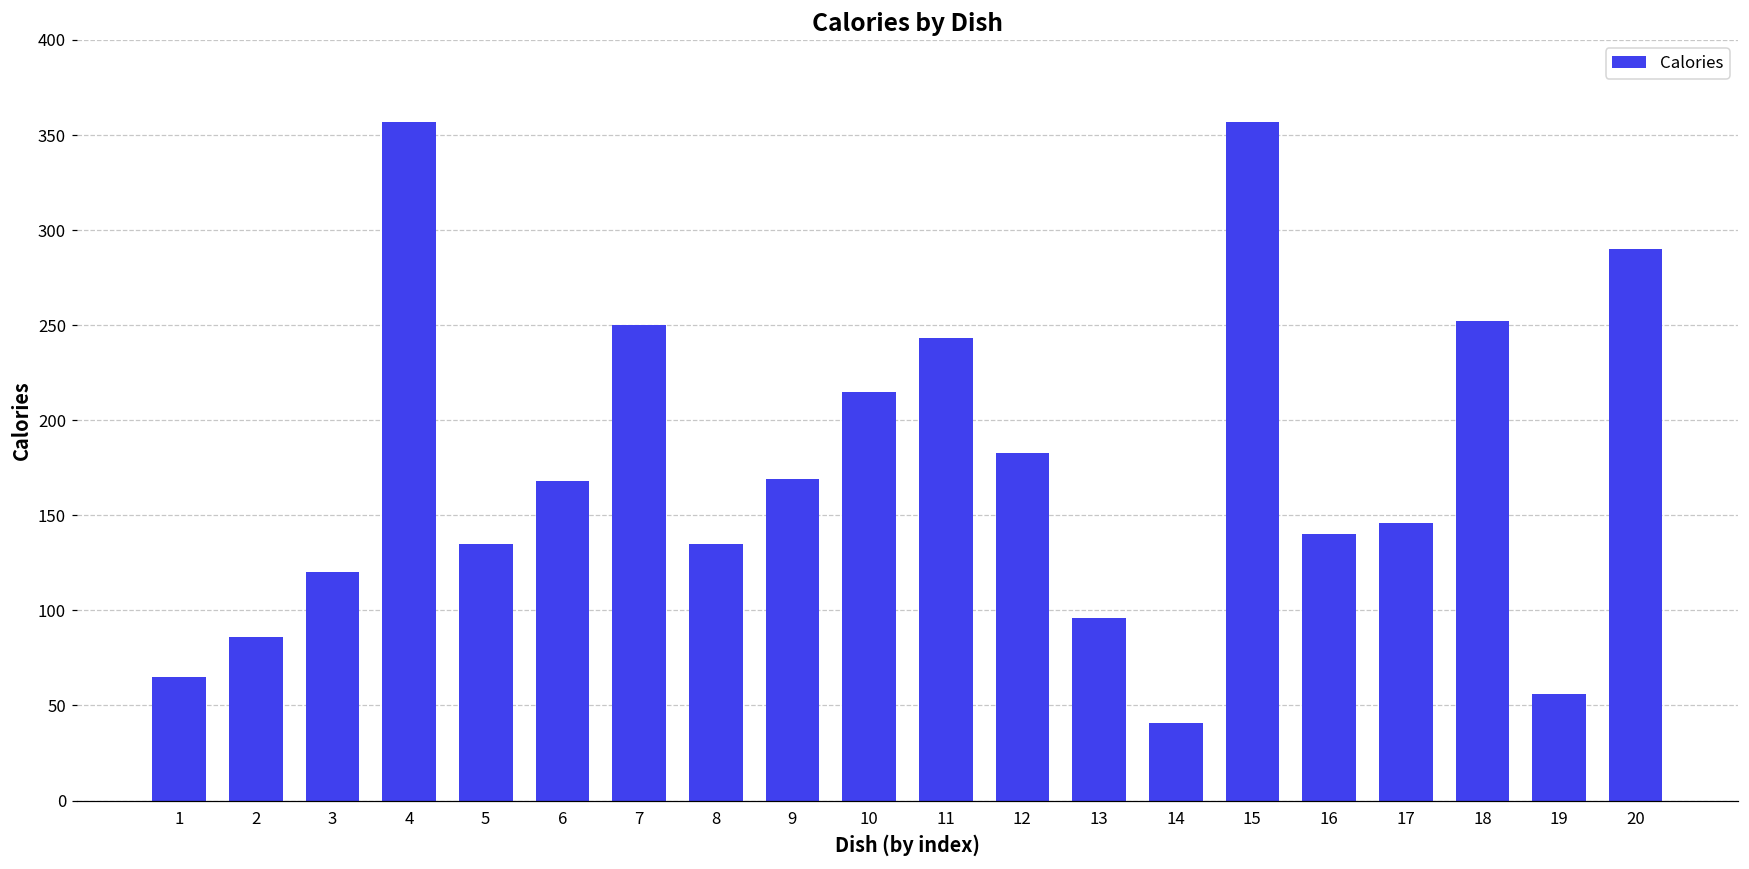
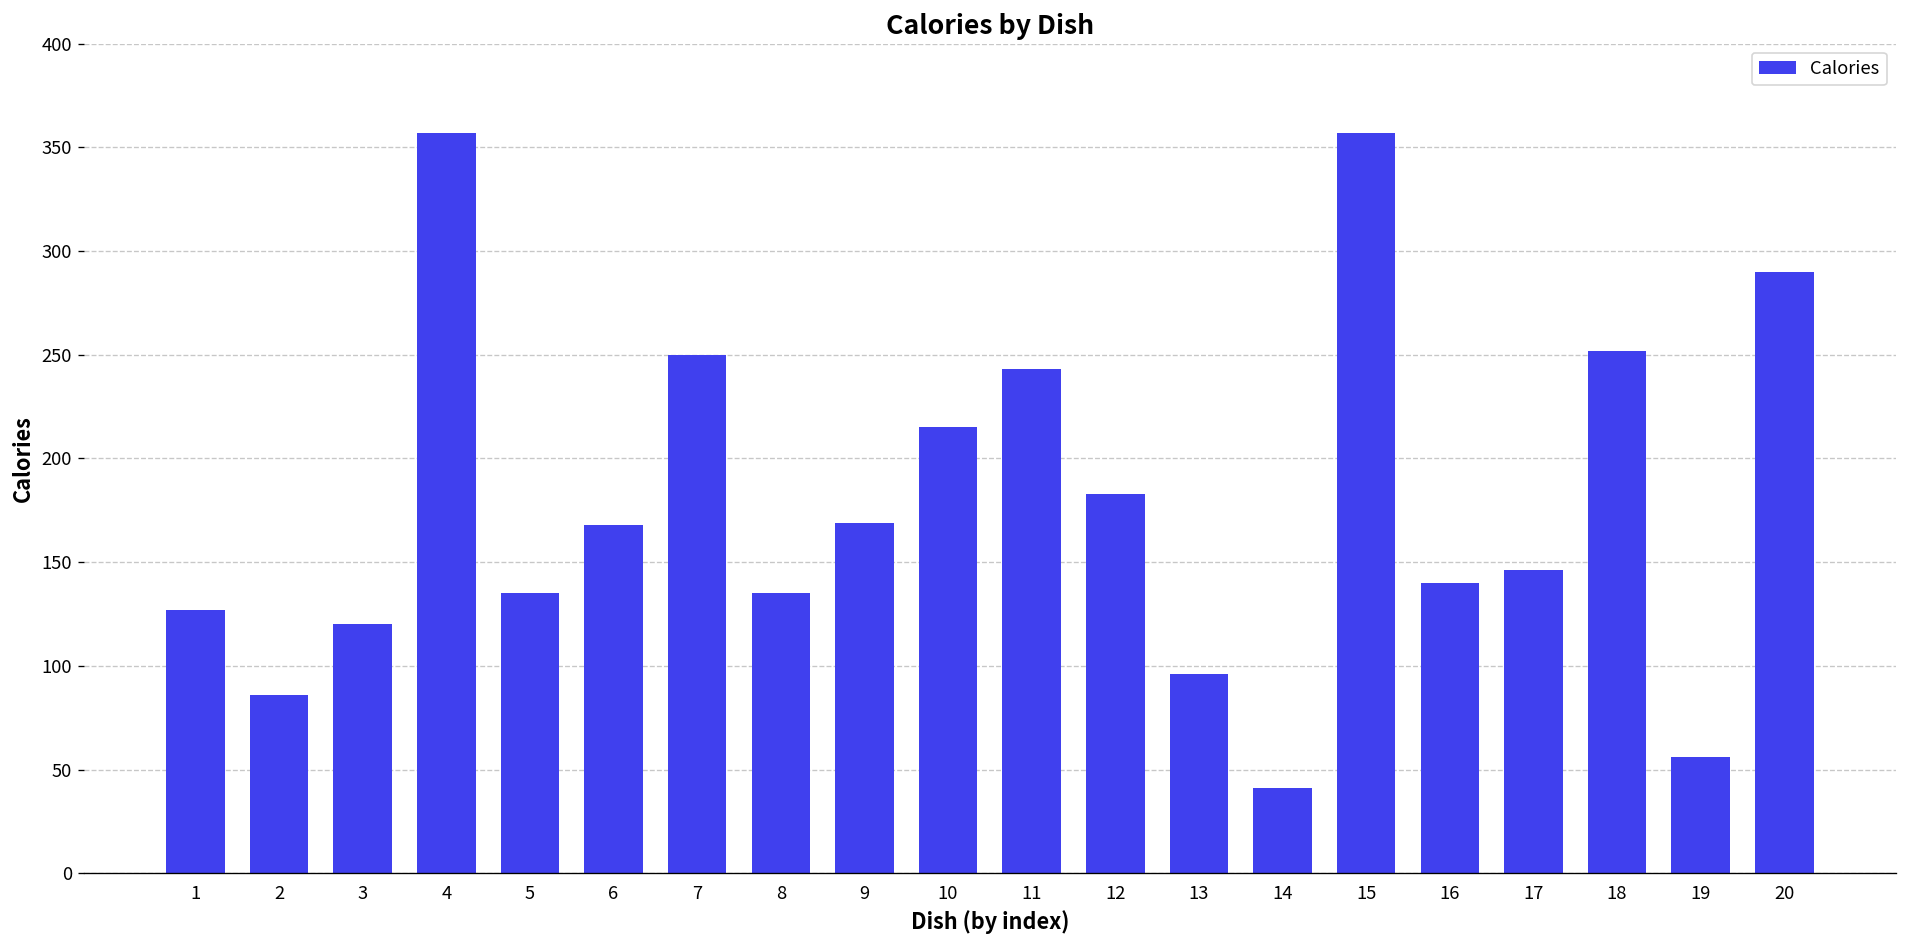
1: 65 -> 127
